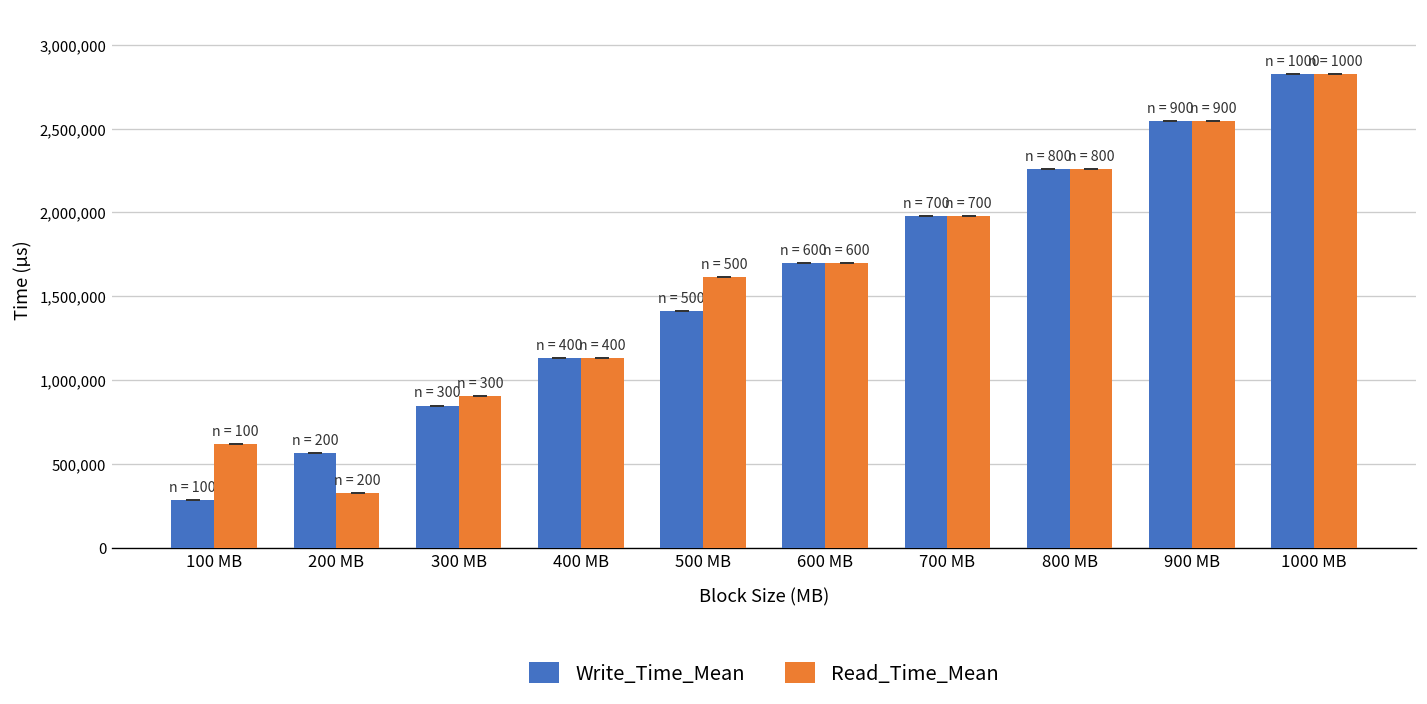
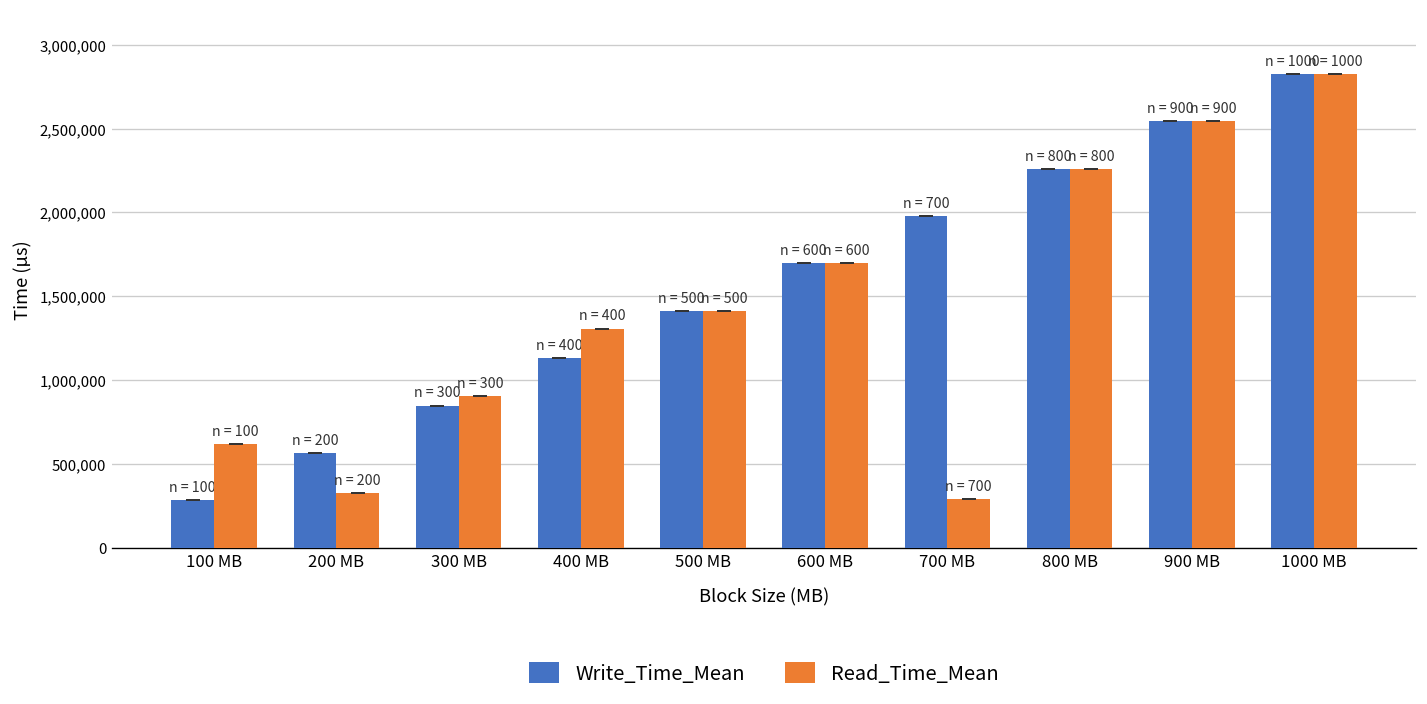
Read_Time_Mean, 400 MB: 1,130,000 -> 1,310,000
Read_Time_Mean, 500 MB: 1,610,000 -> 1,410,000
Read_Time_Mean, 700 MB: 1,980,000 -> 290,000
